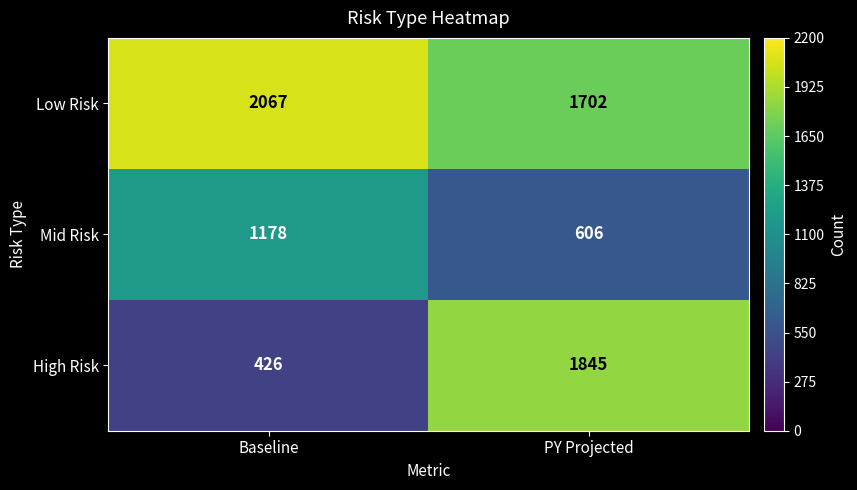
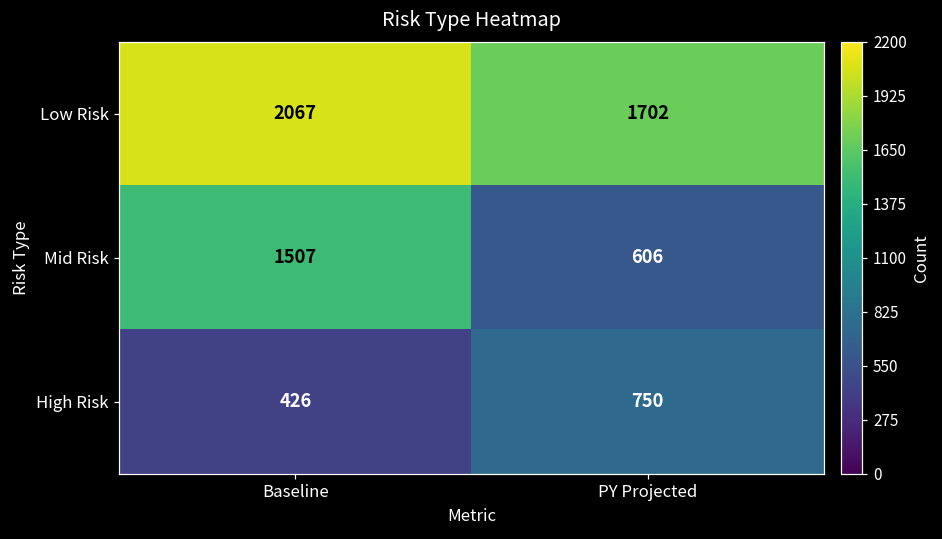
Mid Risk, Baseline: 1178 -> 1507
High Risk, PY Projected: 1845 -> 750
